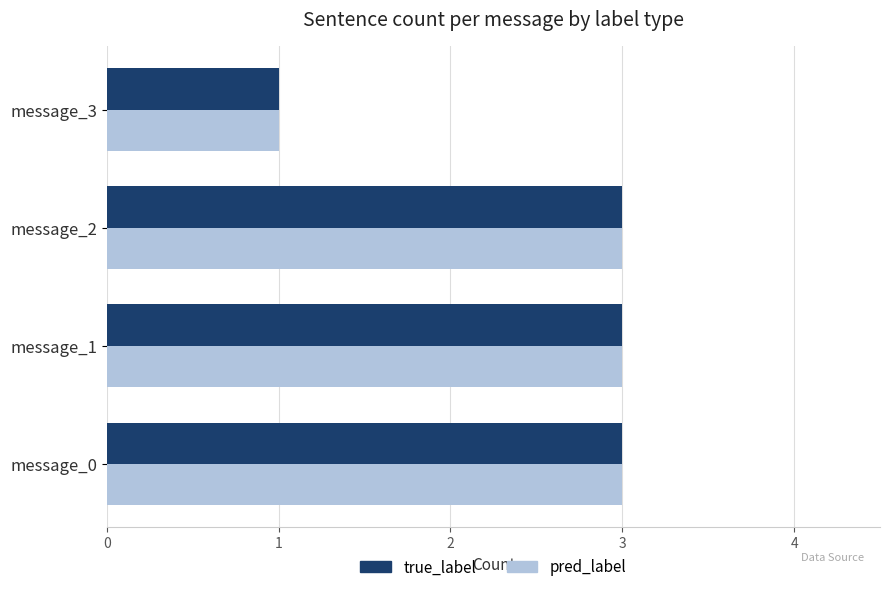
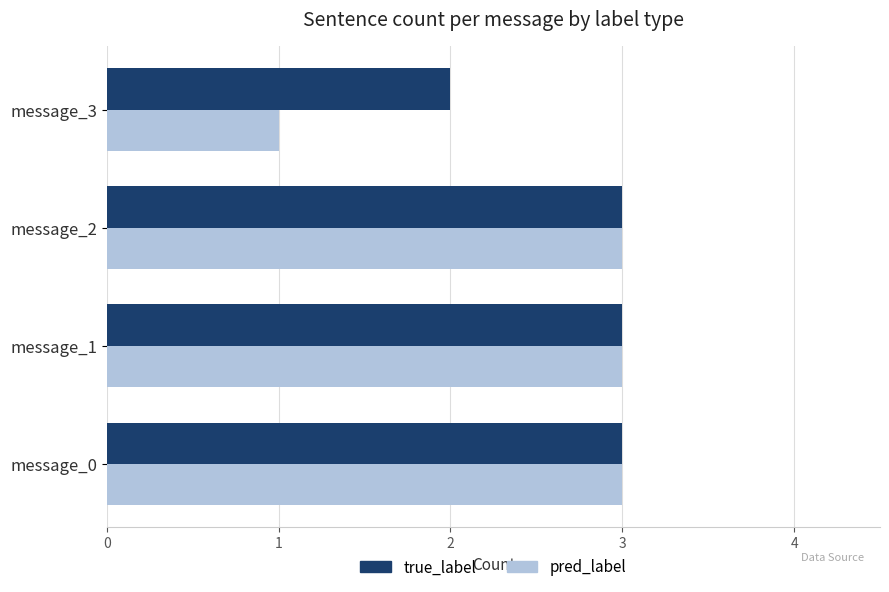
true_label, message_3: 1 -> 2
